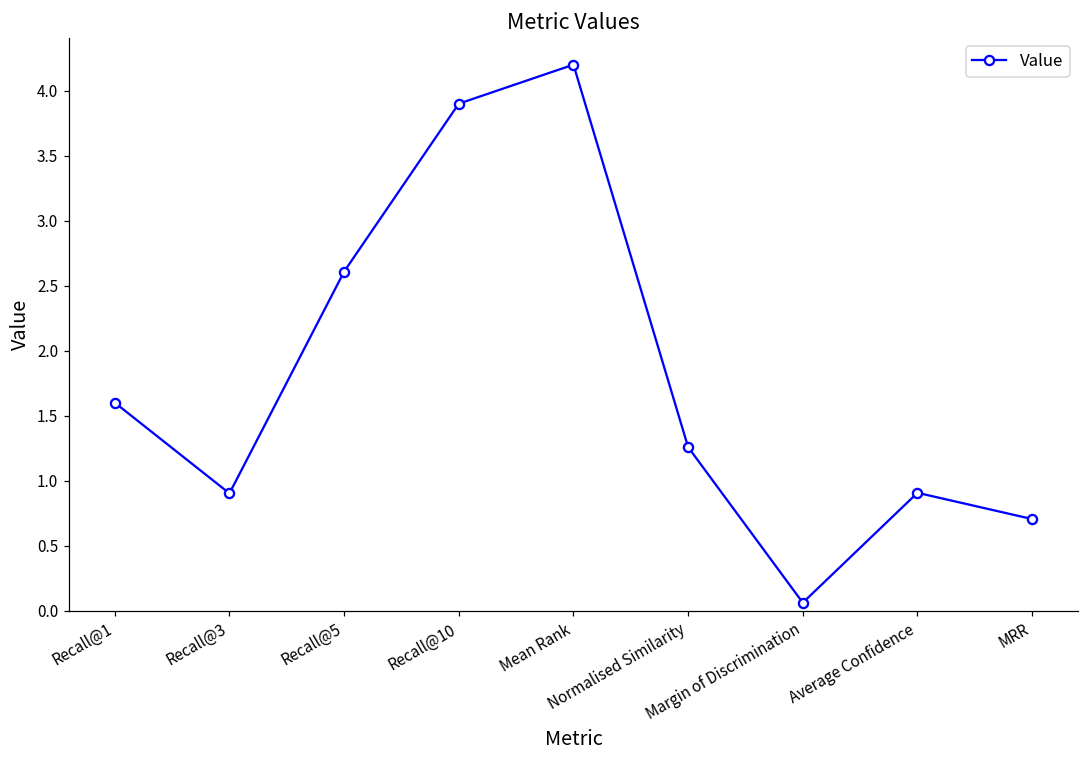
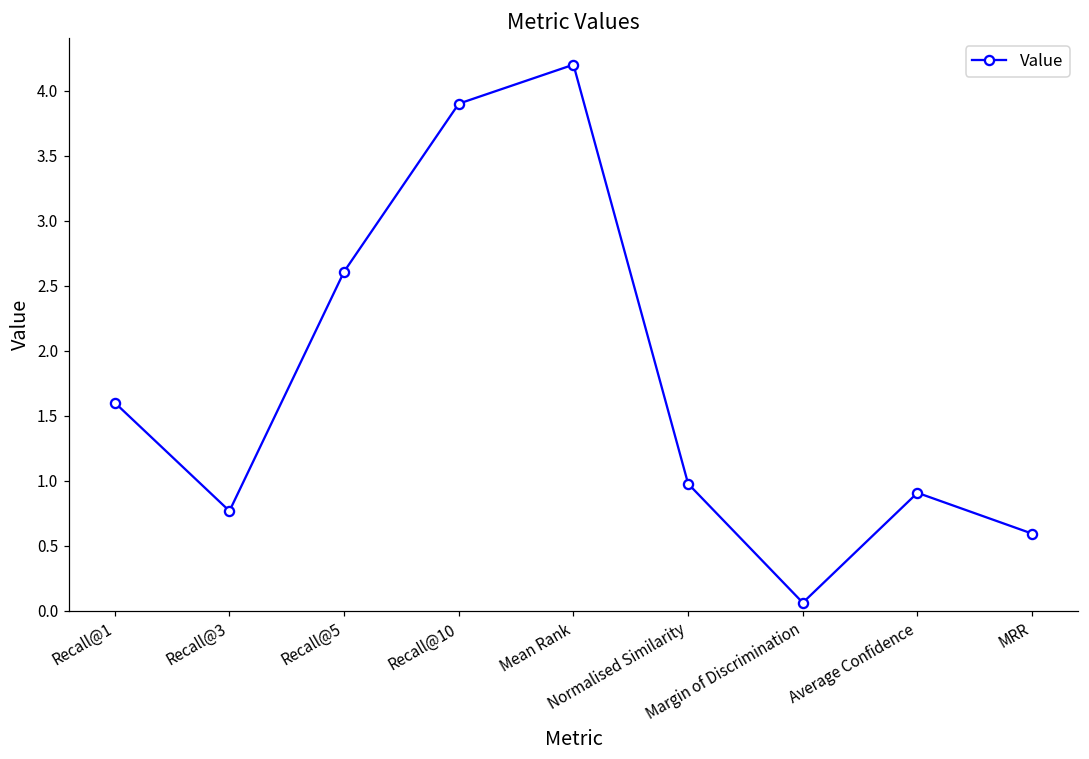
Recall@3: 0.90 -> 0.77
Normalised Similarity: 1.26 -> 0.98
MRR: 0.70 -> 0.59
